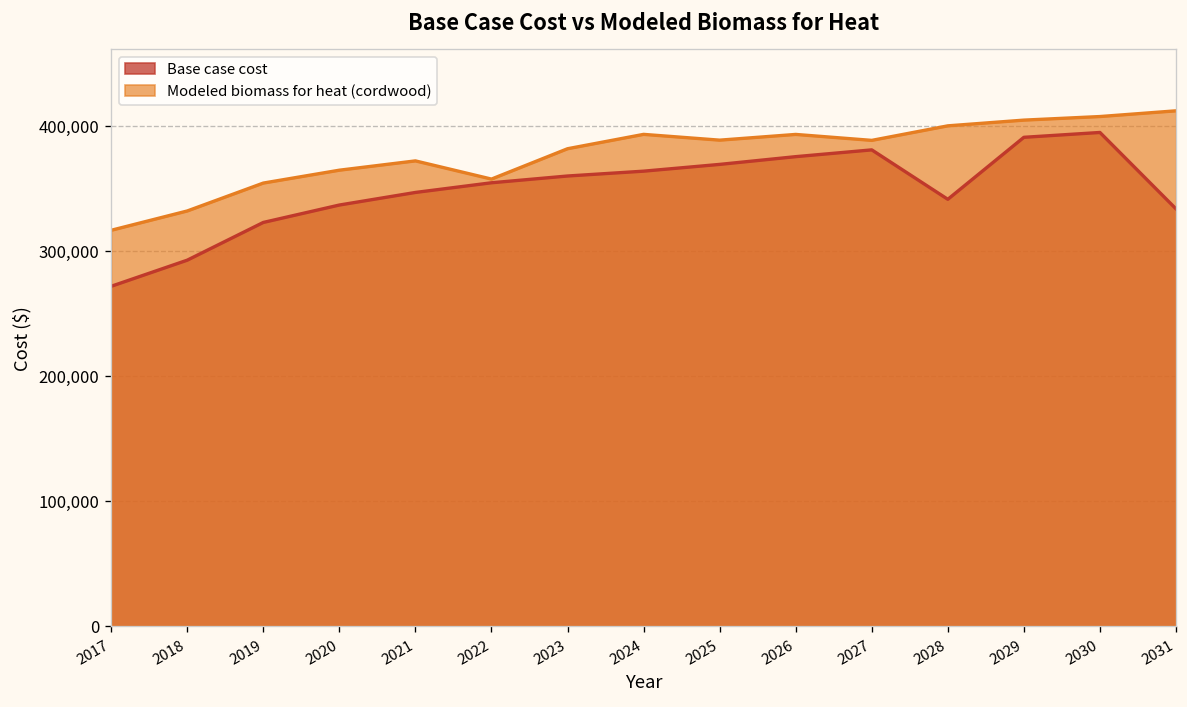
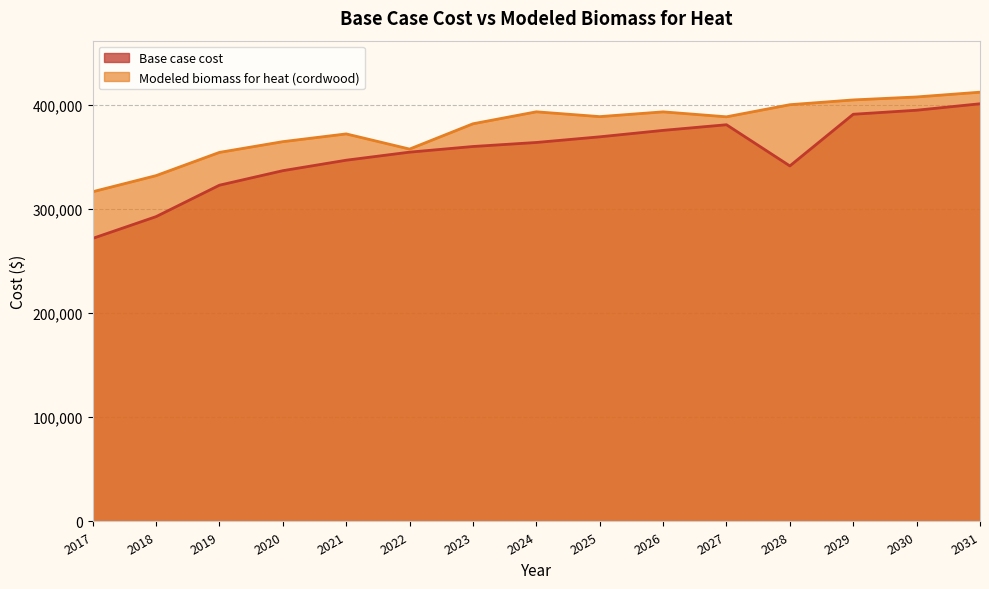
Base case cost, 2031: 333,000 -> 401,000
